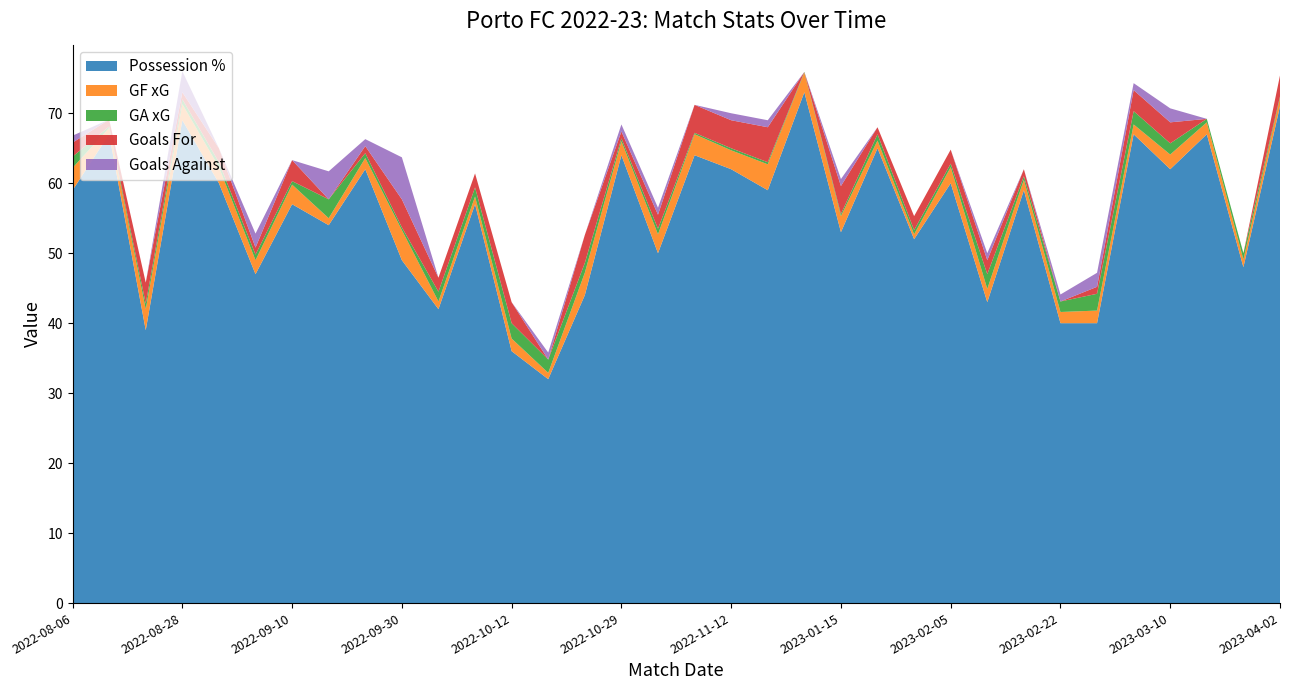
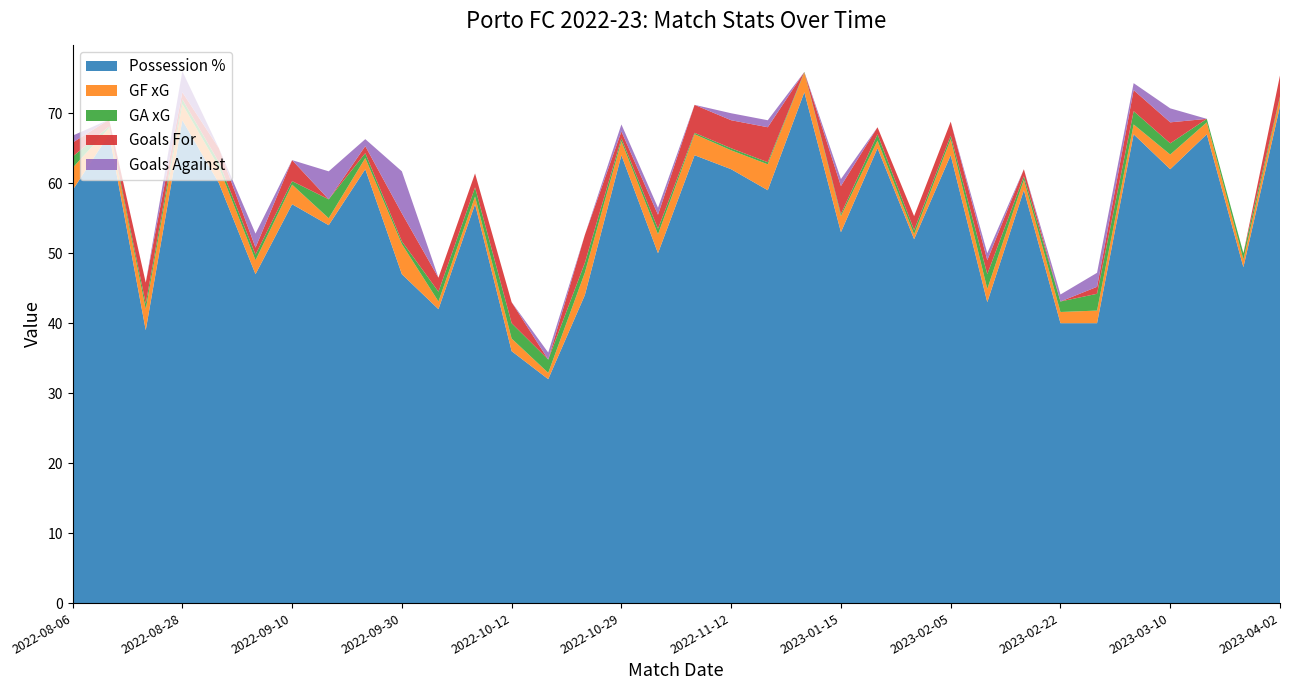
Possession %, 2022-09-30: 49 -> 47
Possession %, 2023-02-05: 60 -> 64
